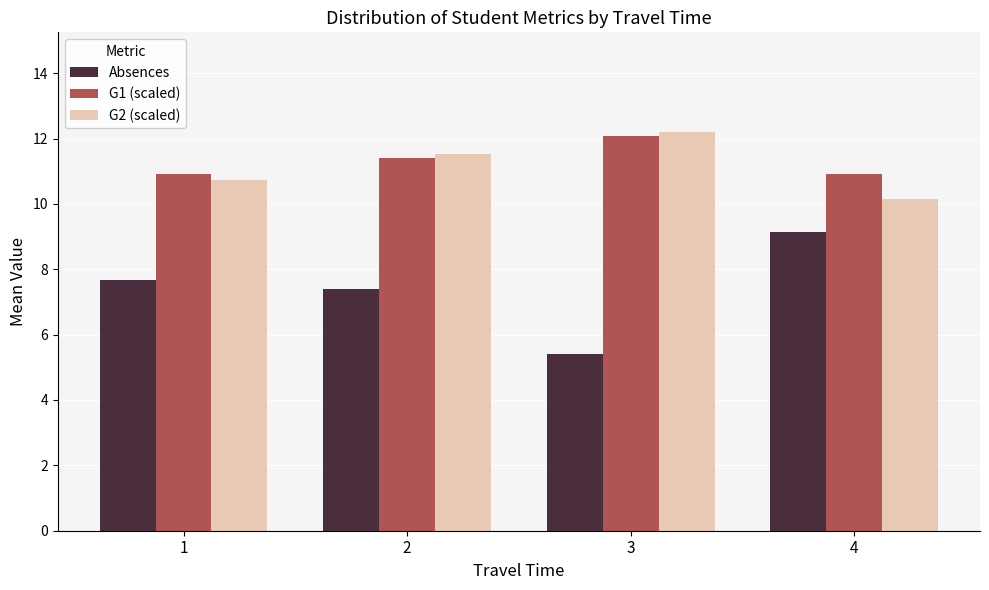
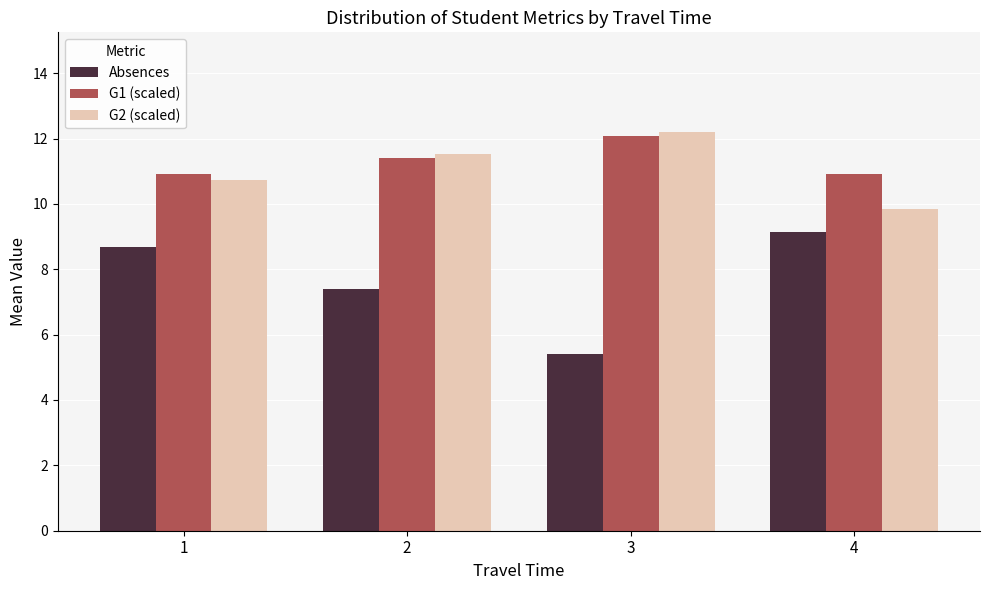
Absences, 1: 7.7 -> 8.7
G2 (scaled), 4: 10.1 -> 9.8
